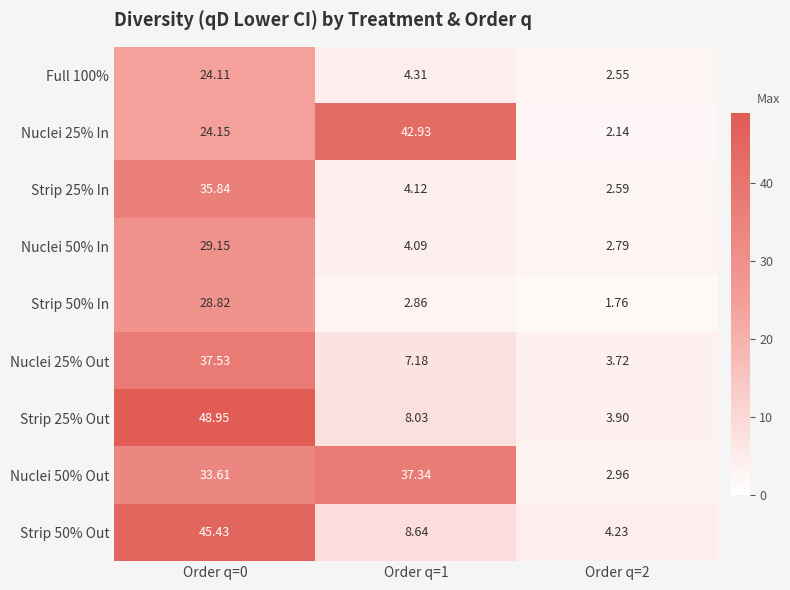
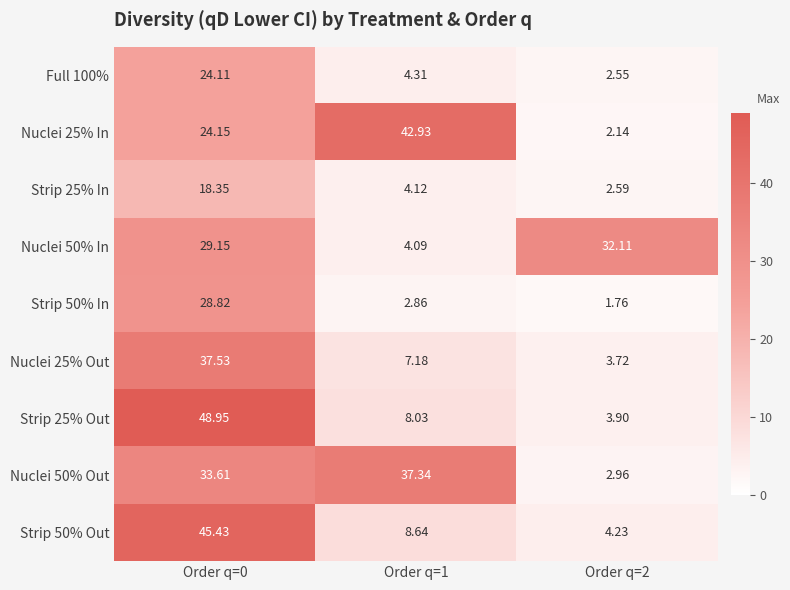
Strip 25% In, Order q=0: 35.84 -> 18.35
Nuclei 50% In, Order q=2: 2.79 -> 32.11
